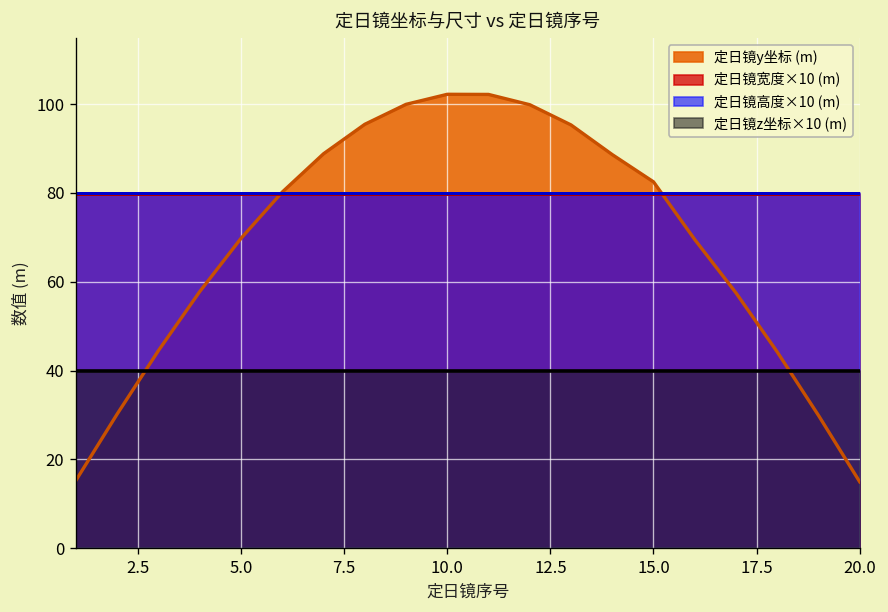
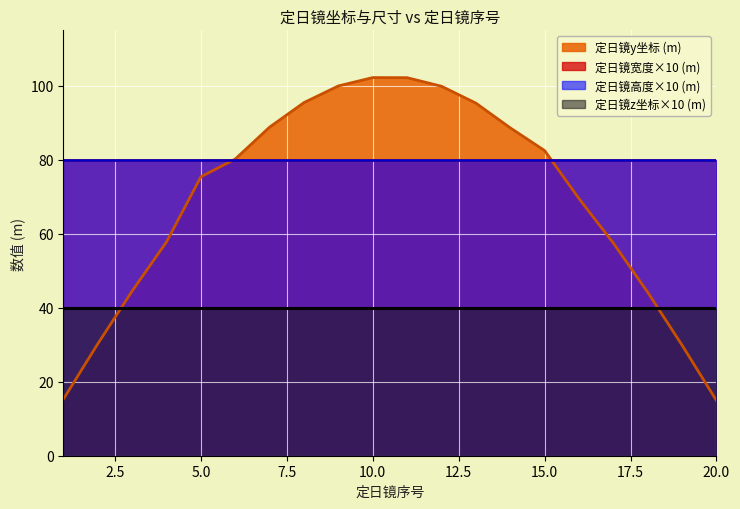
定日镜y坐标 (m), 5.0: 70 -> 75
